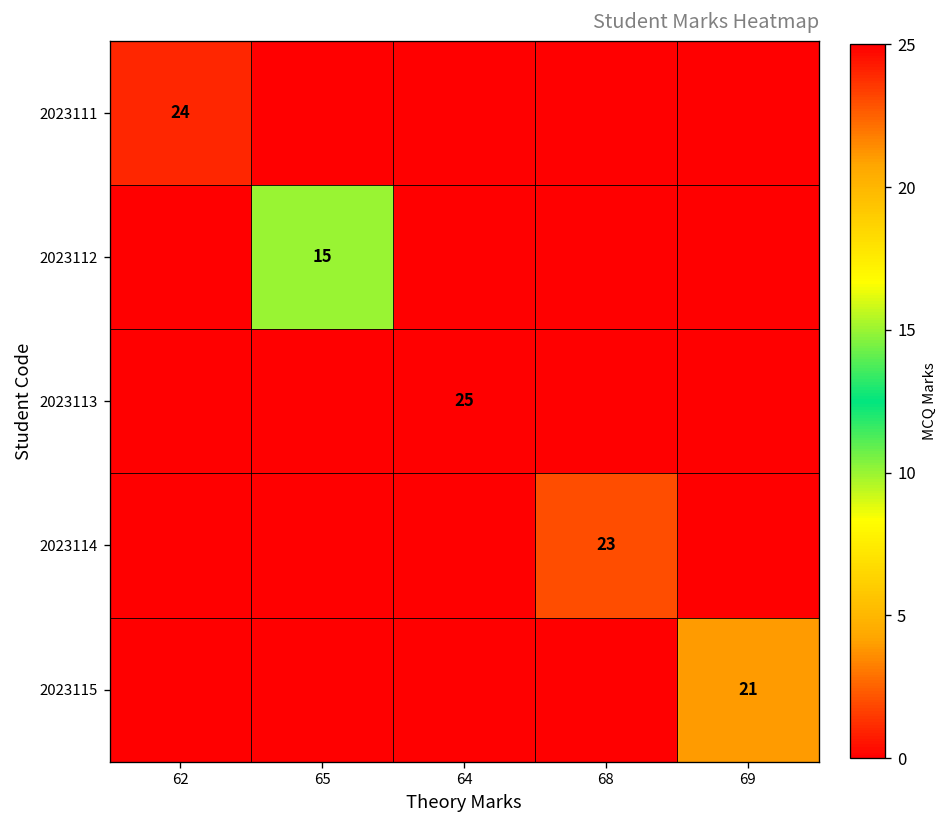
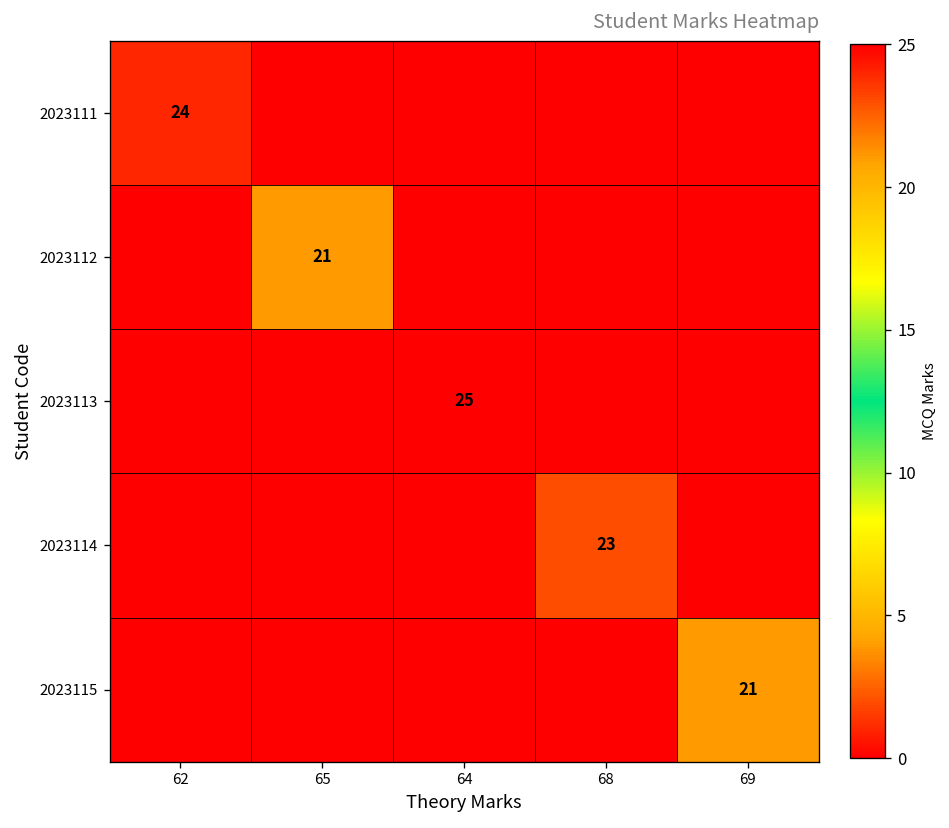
2023112, 65: 15 -> 21
